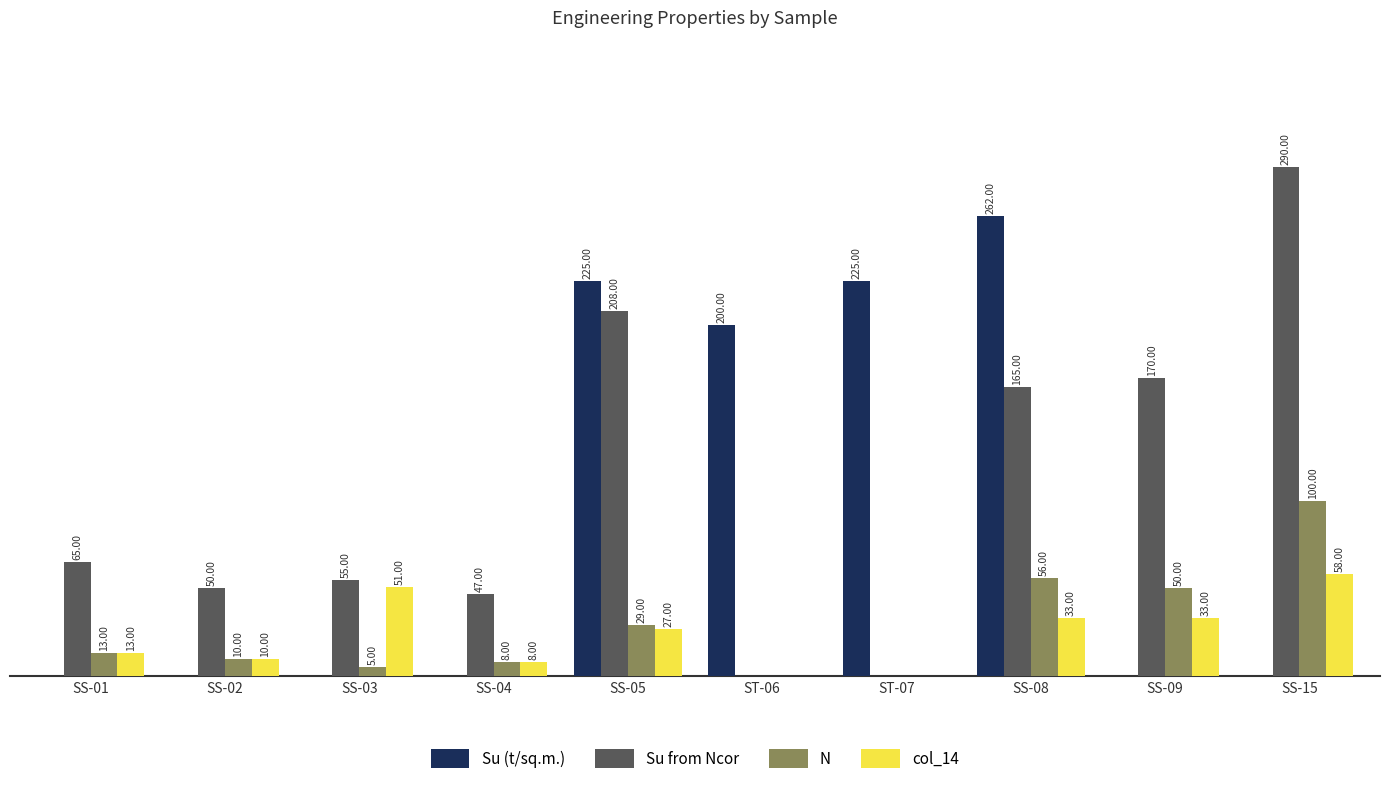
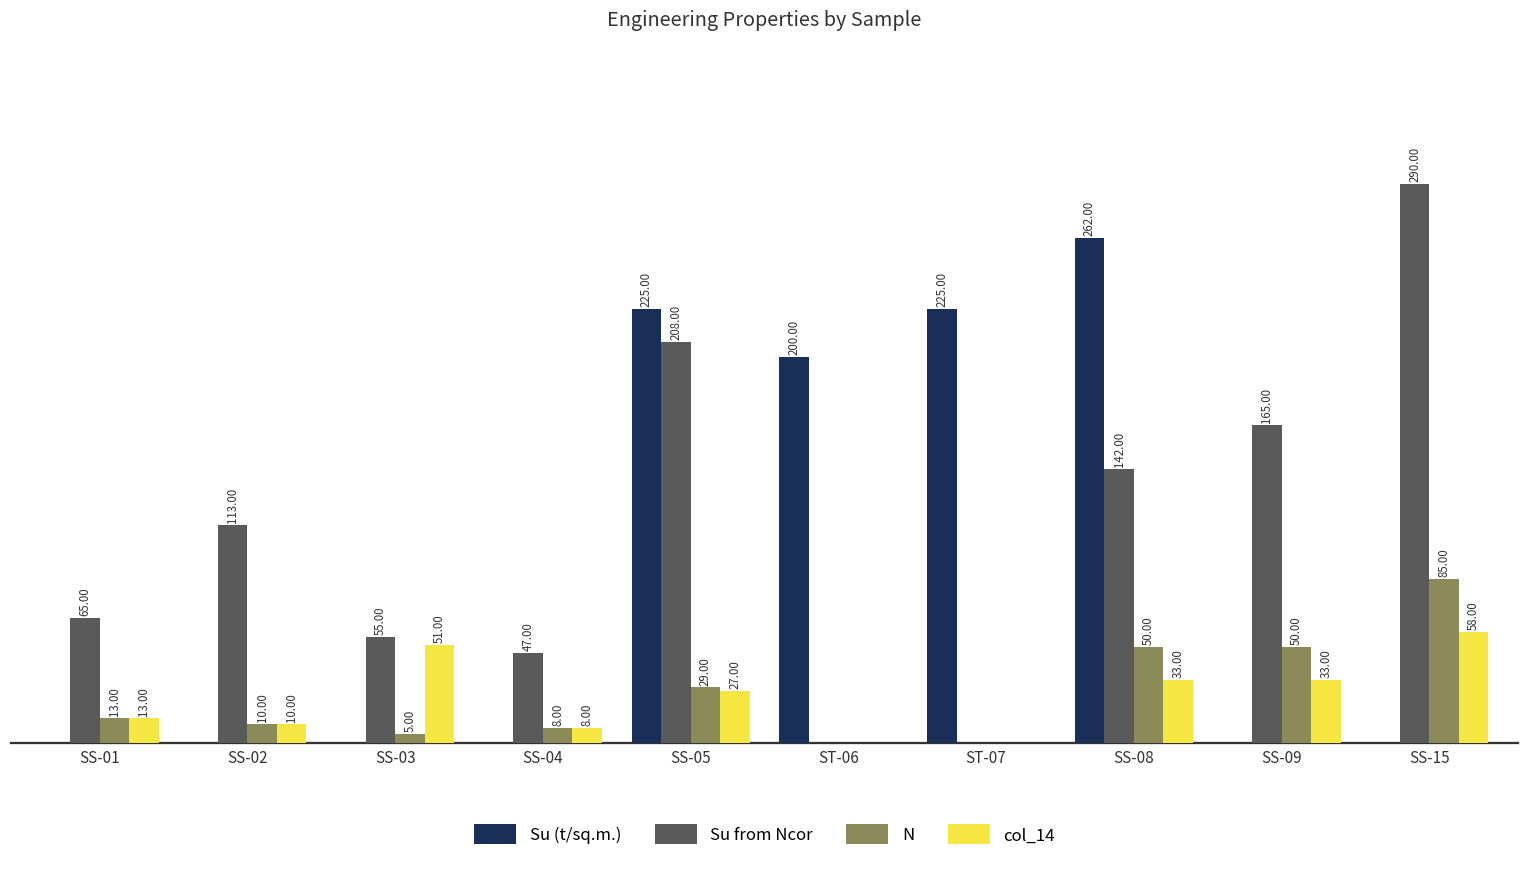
Su from Ncor, SS-02: 50.00 -> 113.00
Su from Ncor, SS-08: 165.00 -> 142.00
N, SS-08: 56.00 -> 50.00
Su from Ncor, SS-09: 170.00 -> 165.00
N, SS-15: 100.00 -> 85.00
